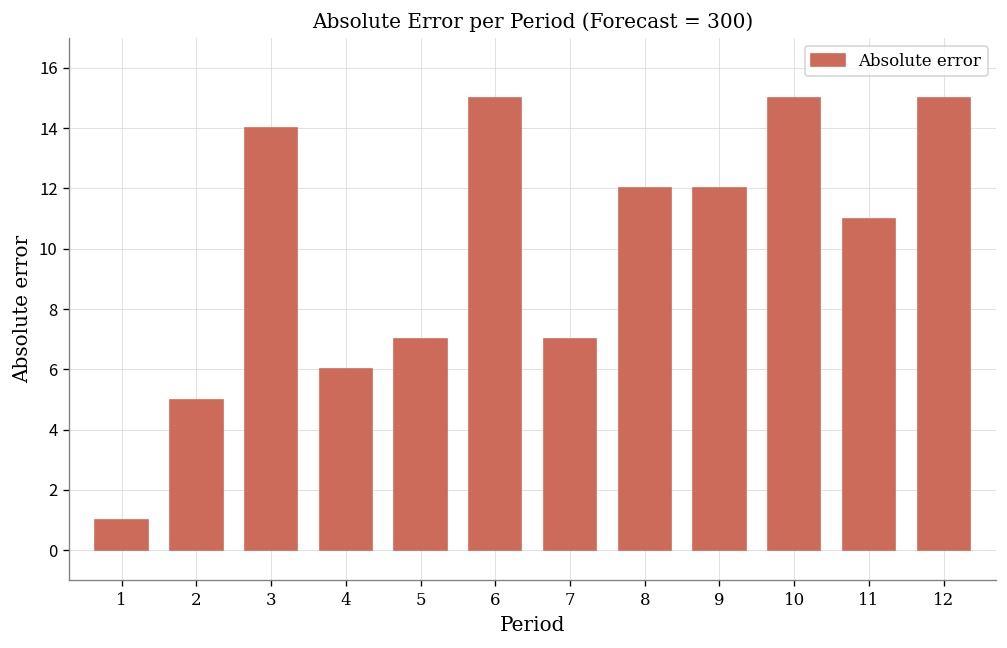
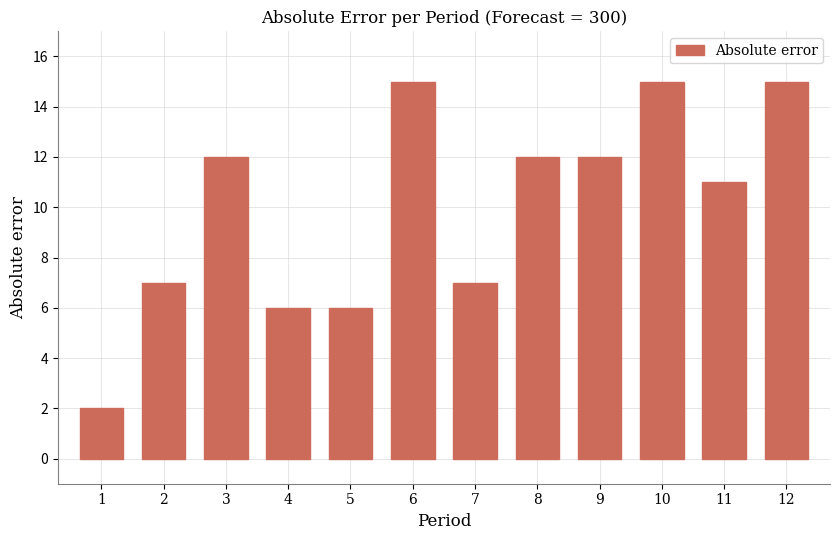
1: 1 -> 2
2: 5 -> 7
3: 14 -> 12
5: 7 -> 6
